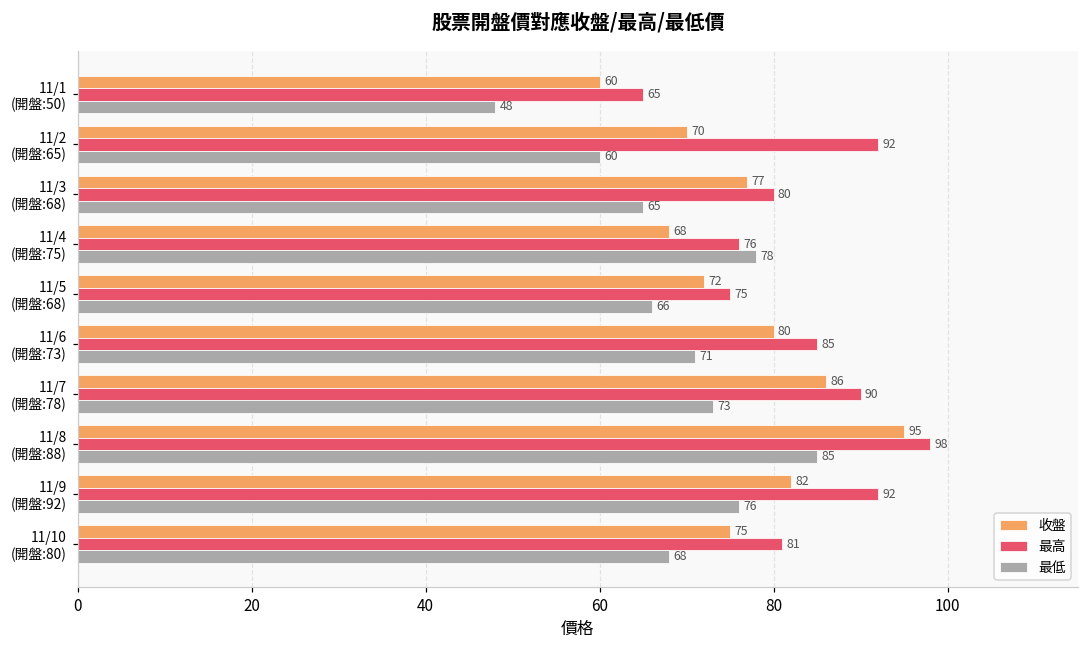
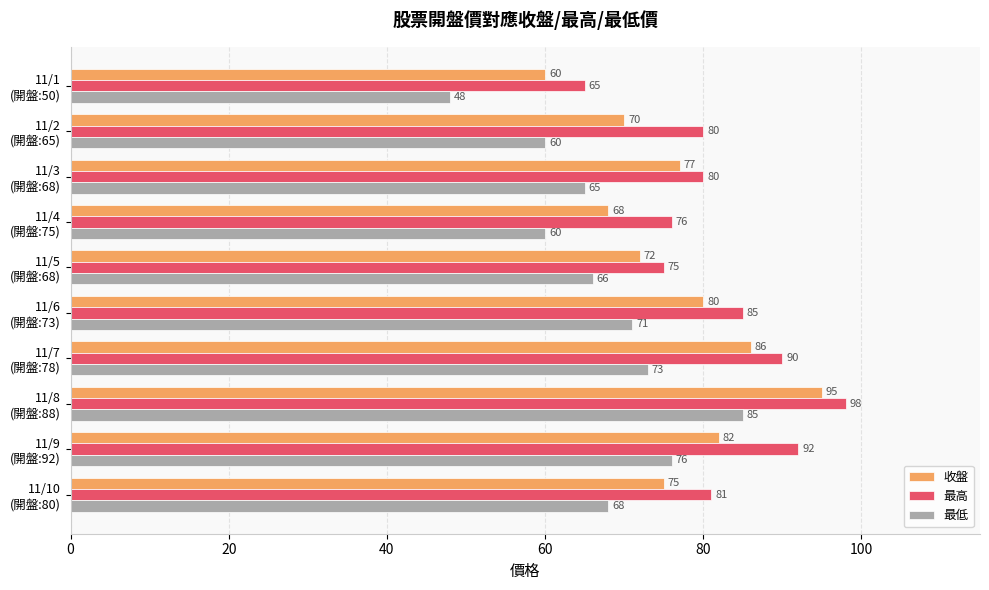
最高, 11/2 (開盤:65): 92 -> 80
最低, 11/4 (開盤:75): 78 -> 60
